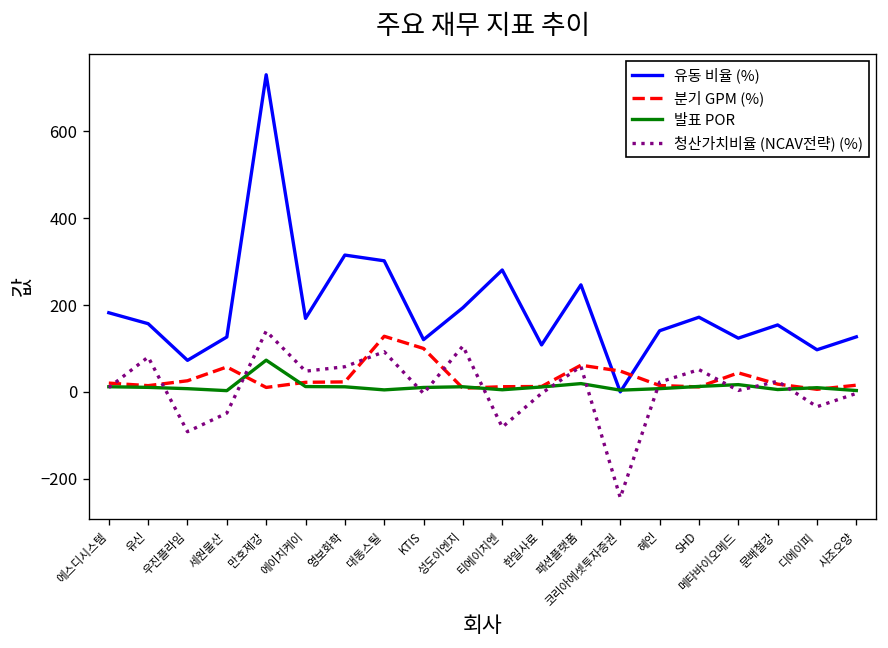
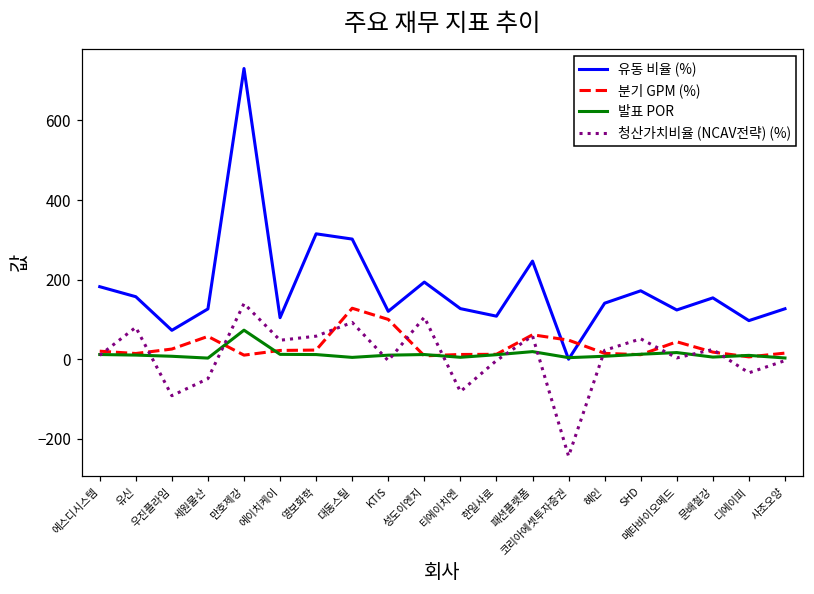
유동 비율 (%), 에이치케이: 170 -> 100
유동 비율 (%), 티에이치엔: 280 -> 130
